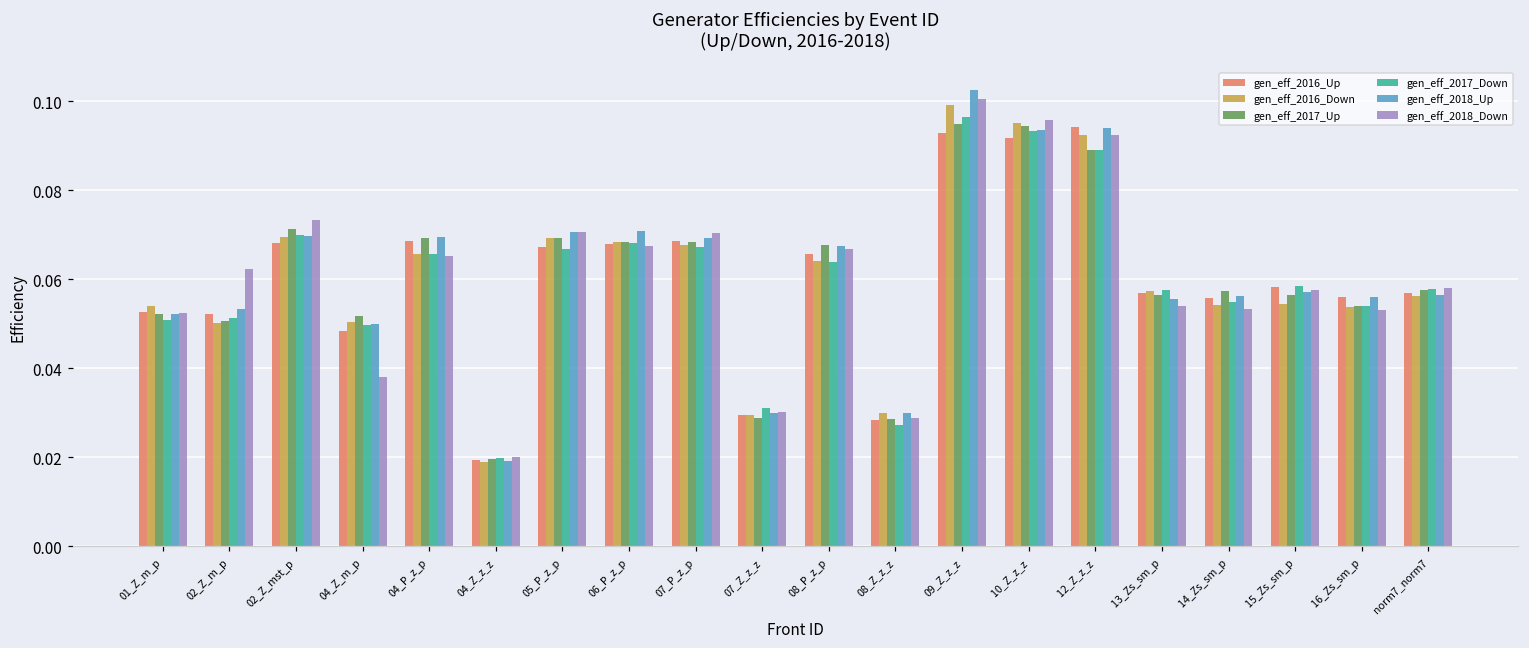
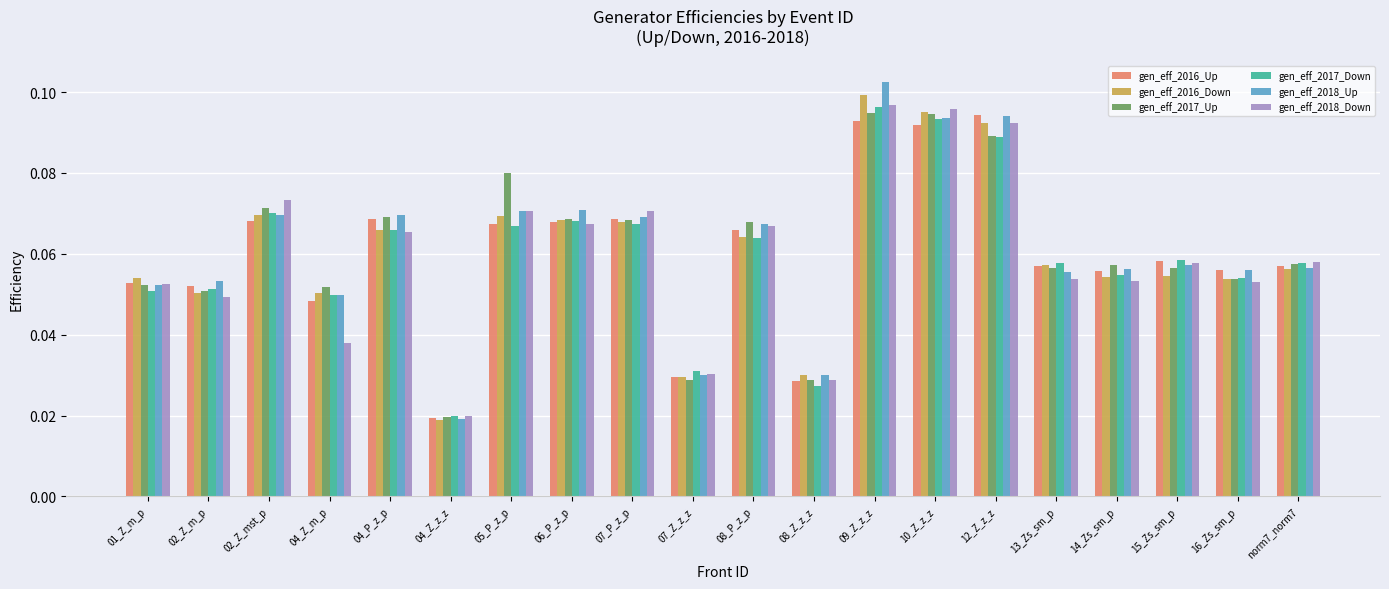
gen_eff_2018_Down, 02_Z_m_p: 0.062 -> 0.049
gen_eff_2017_Up, 05_P_z_p: 0.069 -> 0.080
gen_eff_2018_Down, 09_Z_z_z: 0.101 -> 0.097
